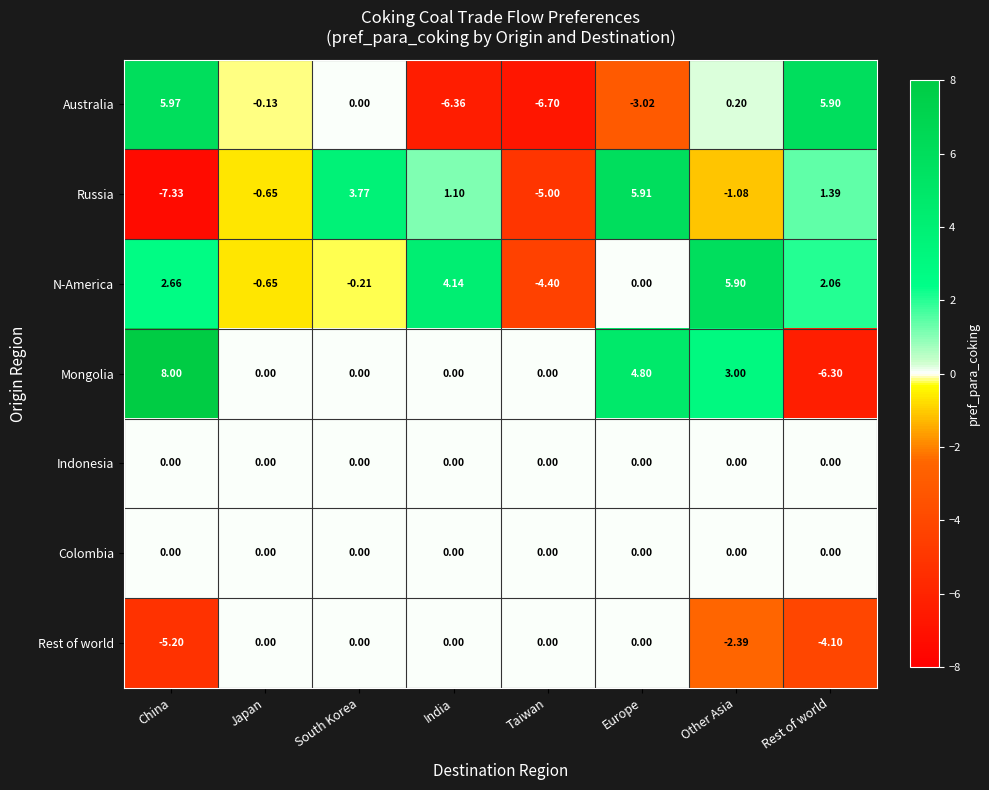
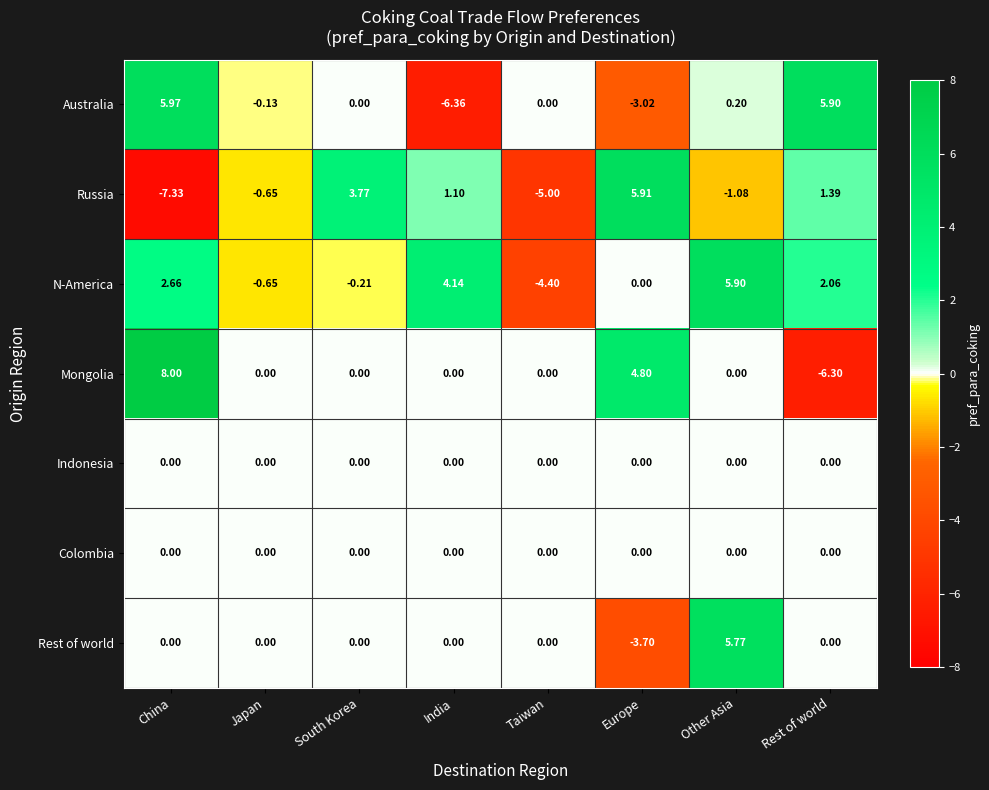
Australia, Taiwan: -6.70 -> 0.00
Mongolia, Other Asia: 3.00 -> 0.00
Rest of world, China: -5.20 -> 0.00
Rest of world, Europe: 0.00 -> -3.70
Rest of world, Other Asia: -2.39 -> 5.77
Rest of world, Rest of world: -4.10 -> 0.00
